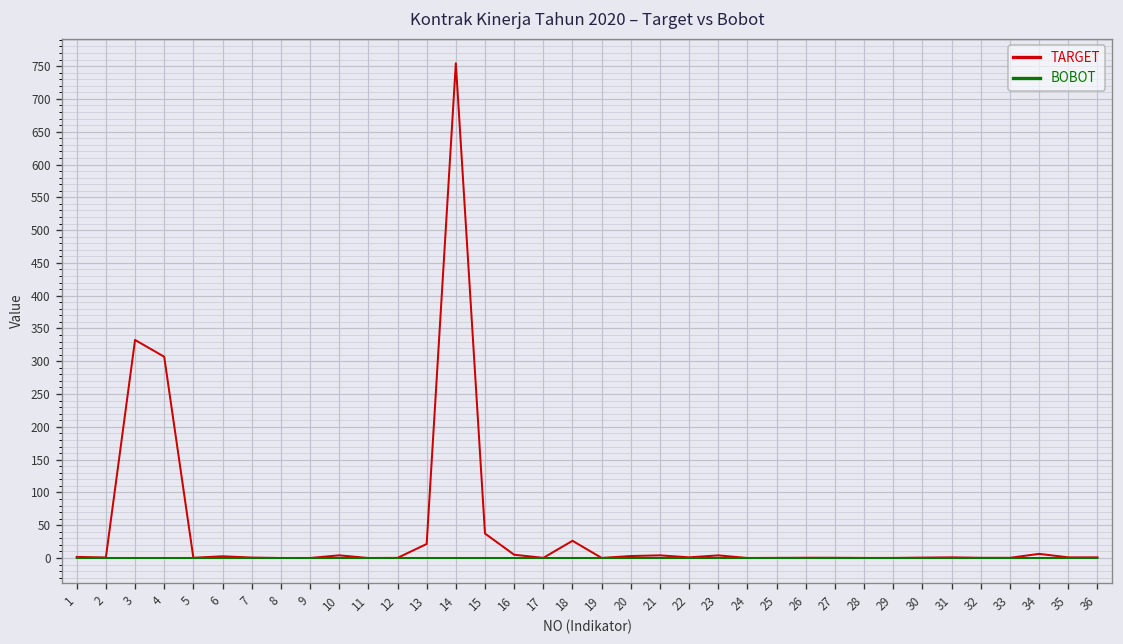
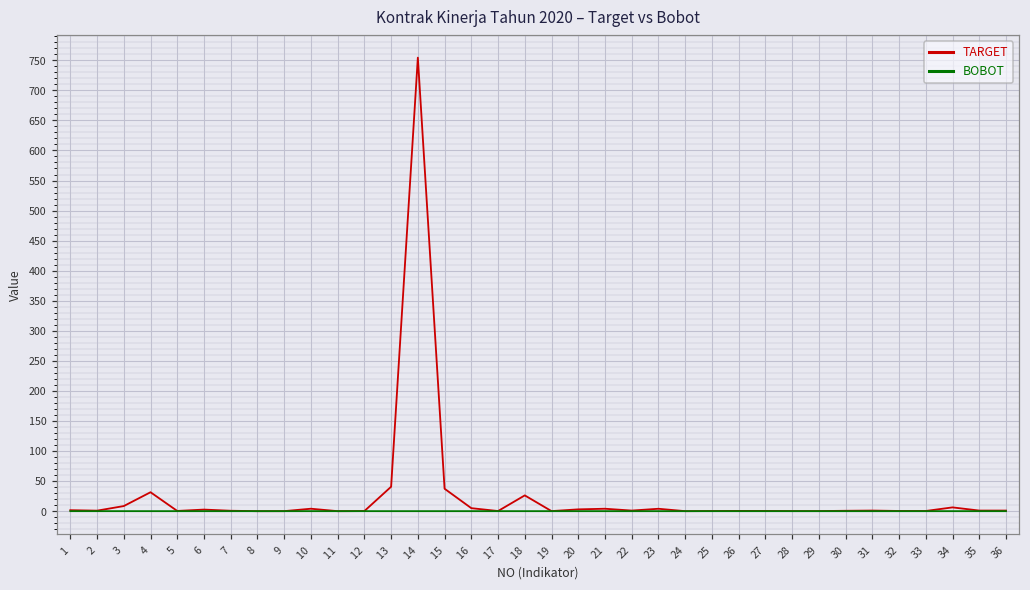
TARGET, 3: 330 -> 10
TARGET, 4: 310 -> 30
TARGET, 13: 20 -> 40
